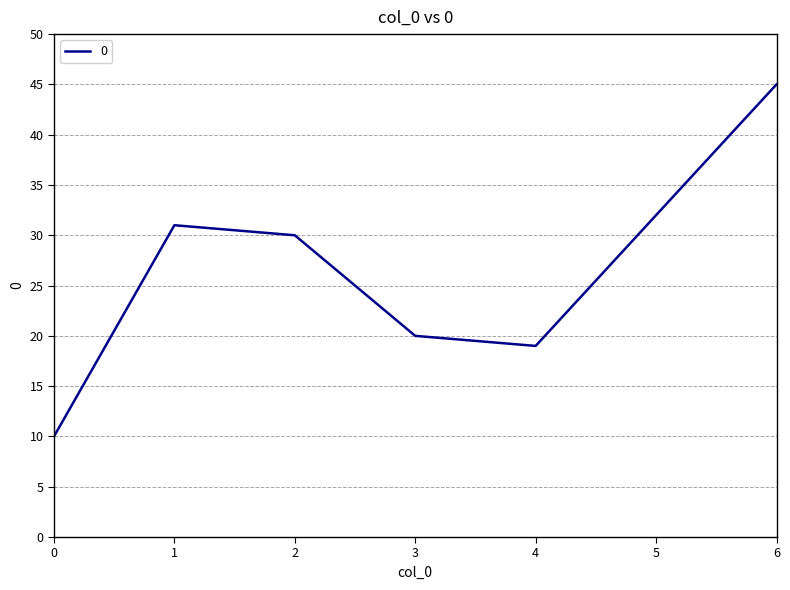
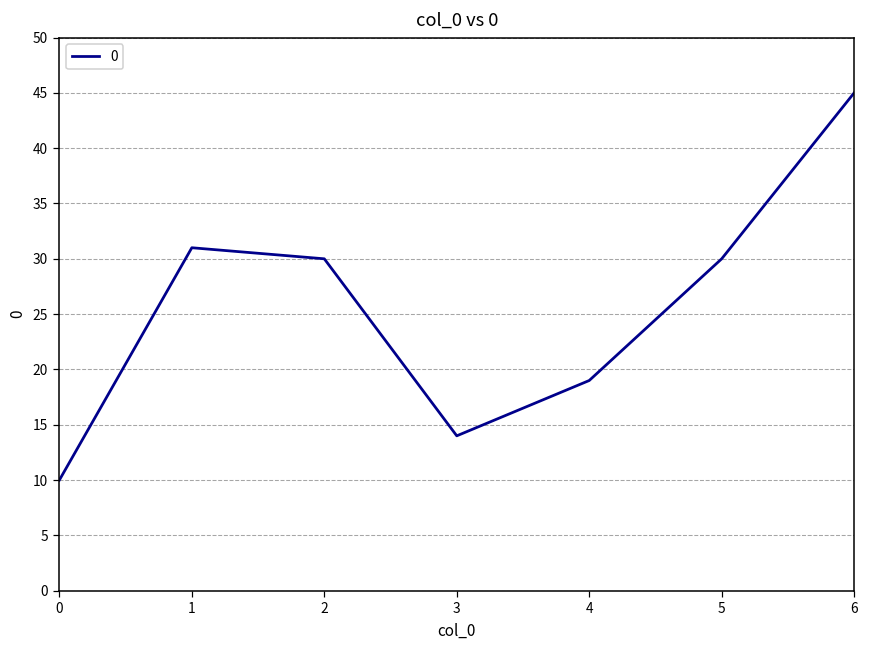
3: 20 -> 14
5: 32 -> 30
